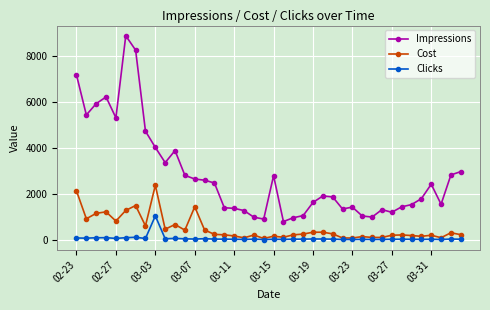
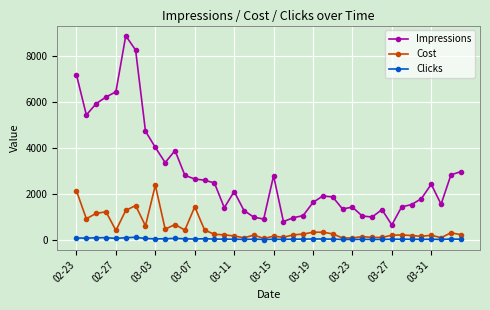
Impressions, 02-27: 5300 -> 6400
Cost, 02-27: 800 -> 400
Clicks, 03-03: 1000 -> 0
Impressions, 03-11: 1400 -> 2100
Impressions, 03-27: 1200 -> 600
